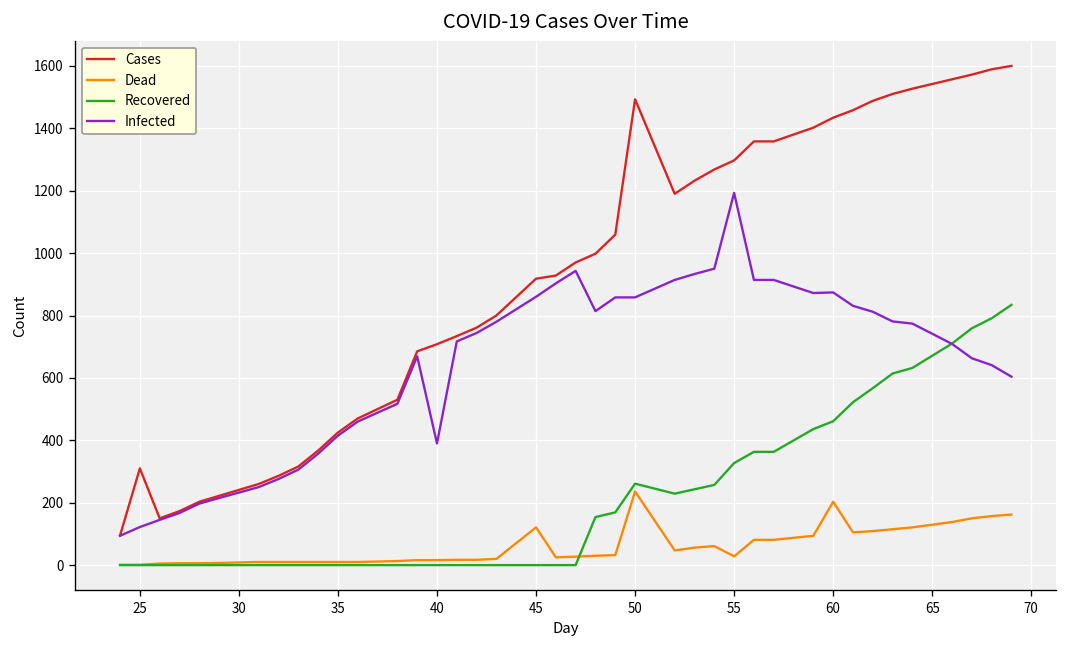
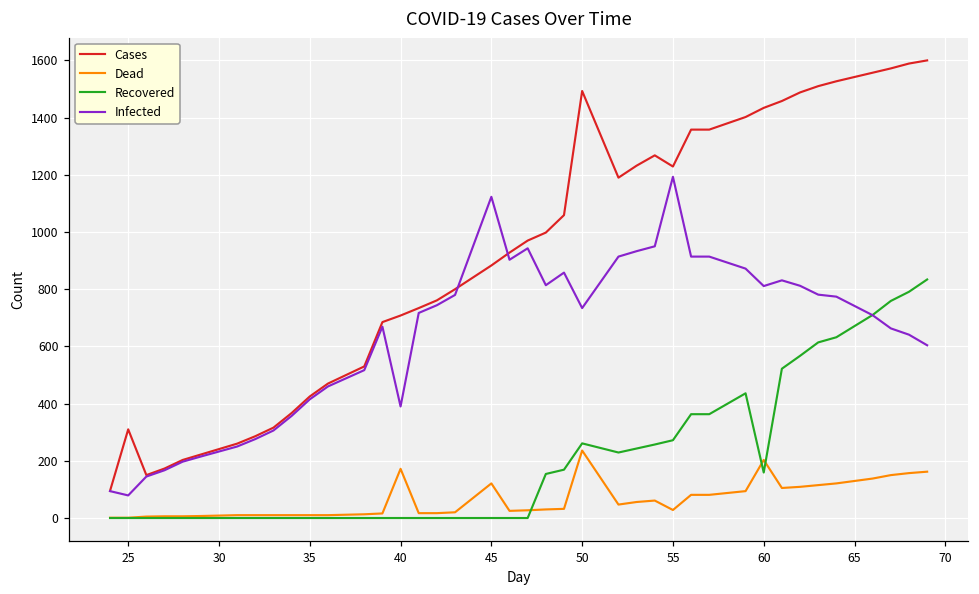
Infected, 25: 120 -> 80
Dead, 40: 20 -> 170
Cases, 45: 920 -> 880
Infected, 45: 860 -> 1120
Infected, 50: 860 -> 730
Cases, 55: 1300 -> 1230
Recovered, 55: 330 -> 270
Recovered, 60: 460 -> 160
Infected, 60: 870 -> 810
